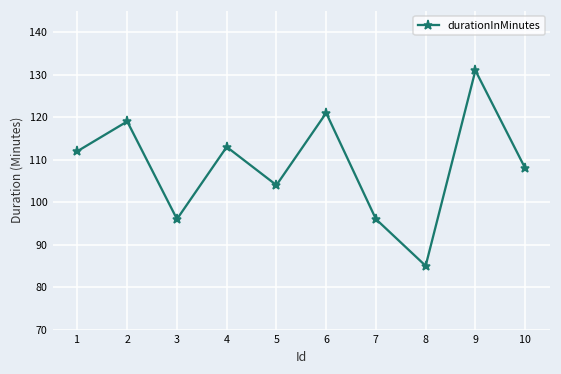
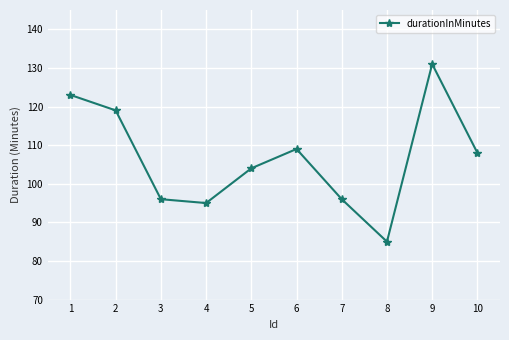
1: 112 -> 123
4: 113 -> 95
6: 121 -> 109
